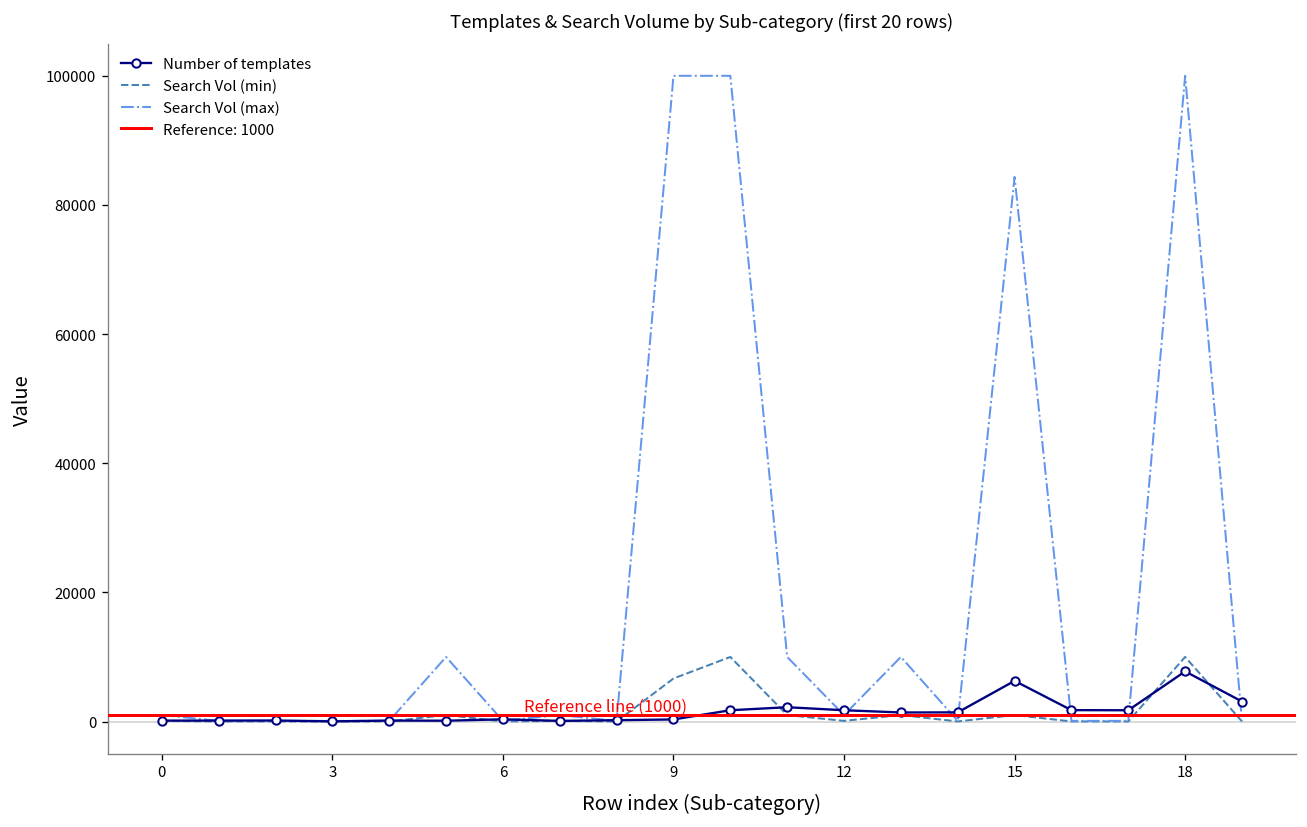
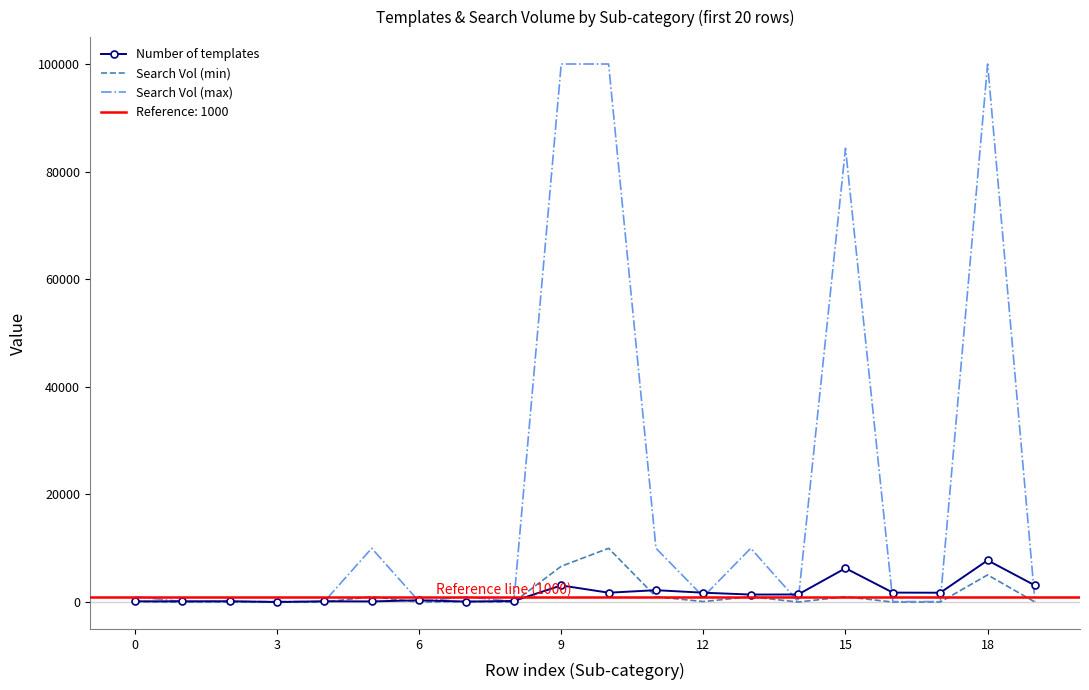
Number of templates, 9: 0 -> 3000
Search Vol (min), 18: 10000 -> 5000
